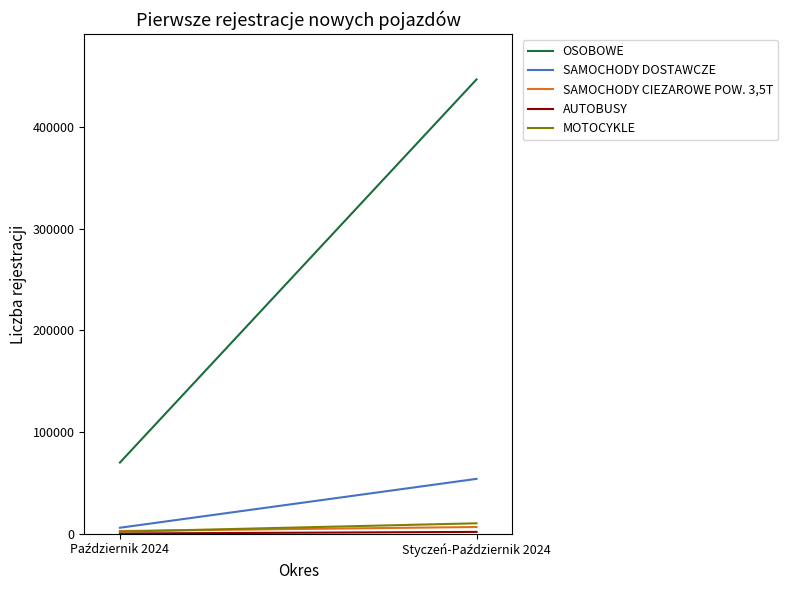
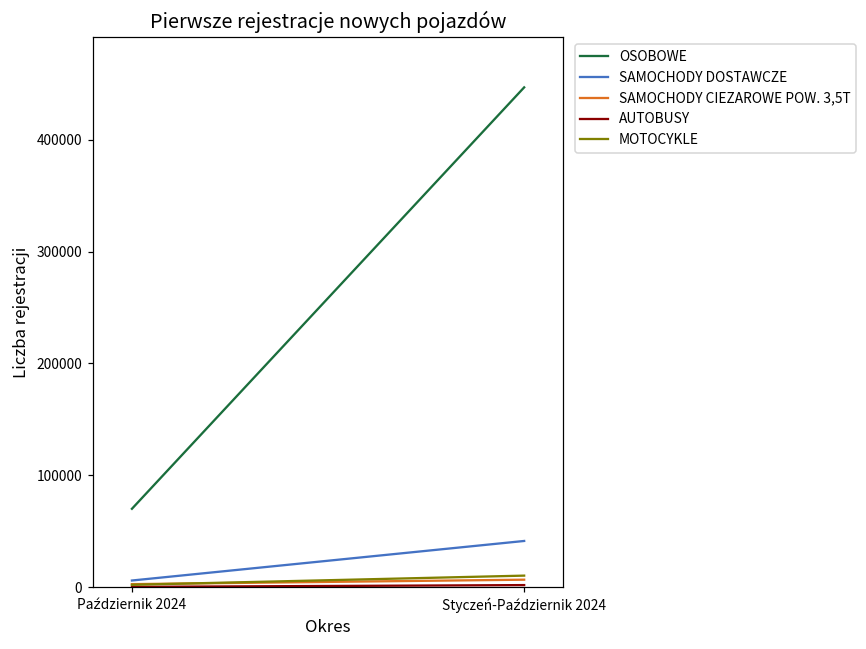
SAMOCHODY DOSTAWCZE, Styczeń-Październik 2024: 54000 -> 41000
